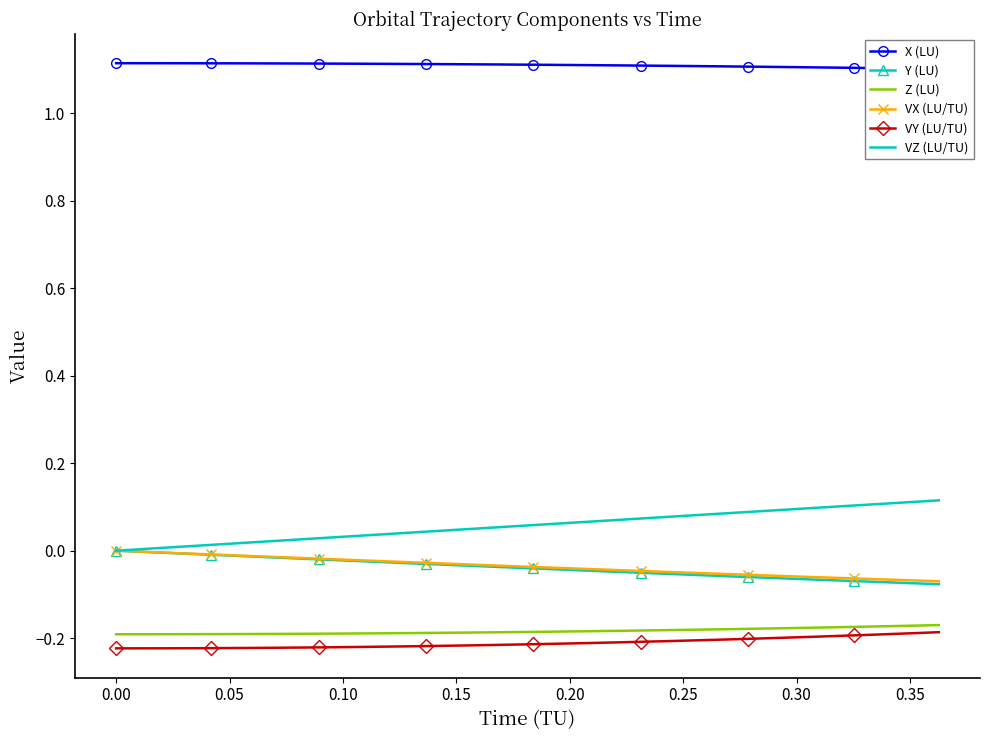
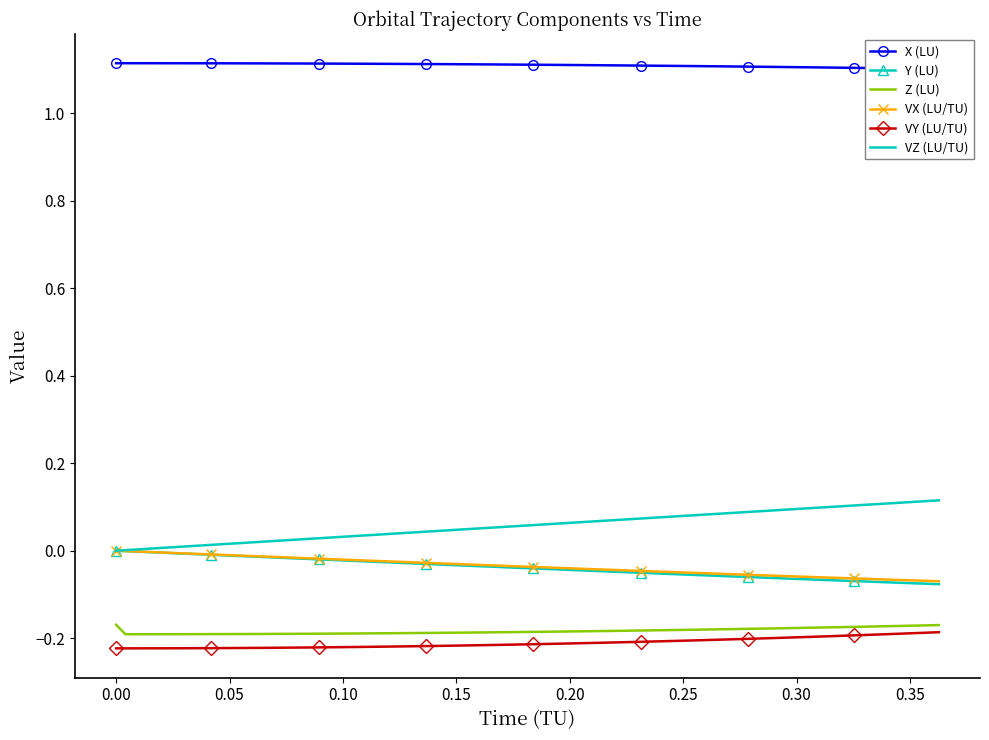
Z (LU), 0.00: -0.19 -> -0.17
